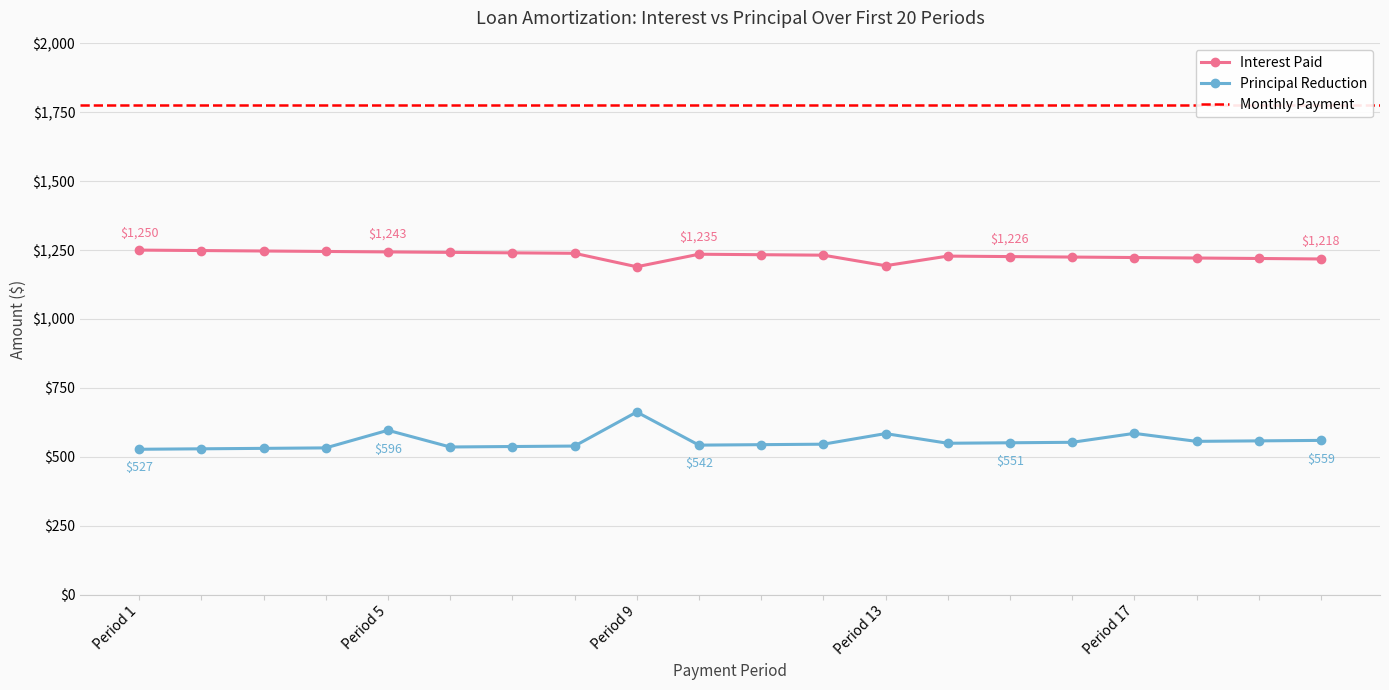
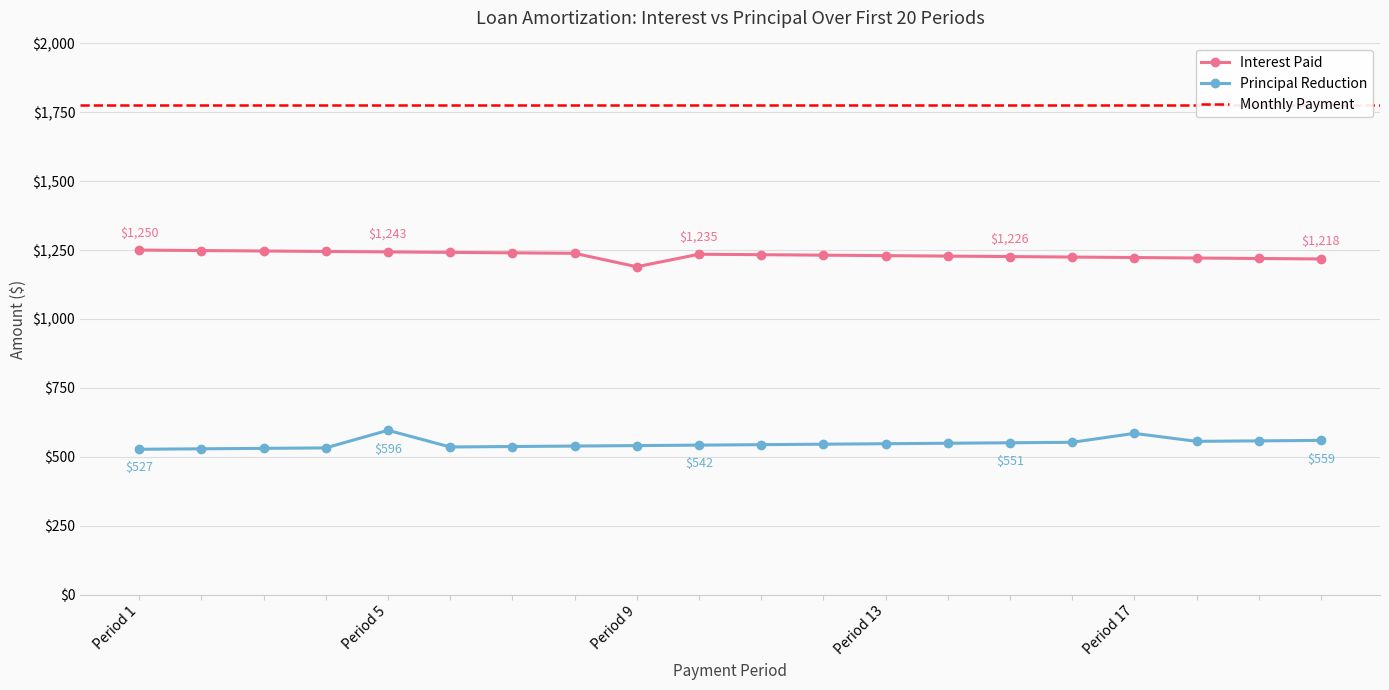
Principal Reduction, Period 9: $660 -> $540
Interest Paid, Period 13: $1,190 -> $1,230
Principal Reduction, Period 13: $580 -> $550
